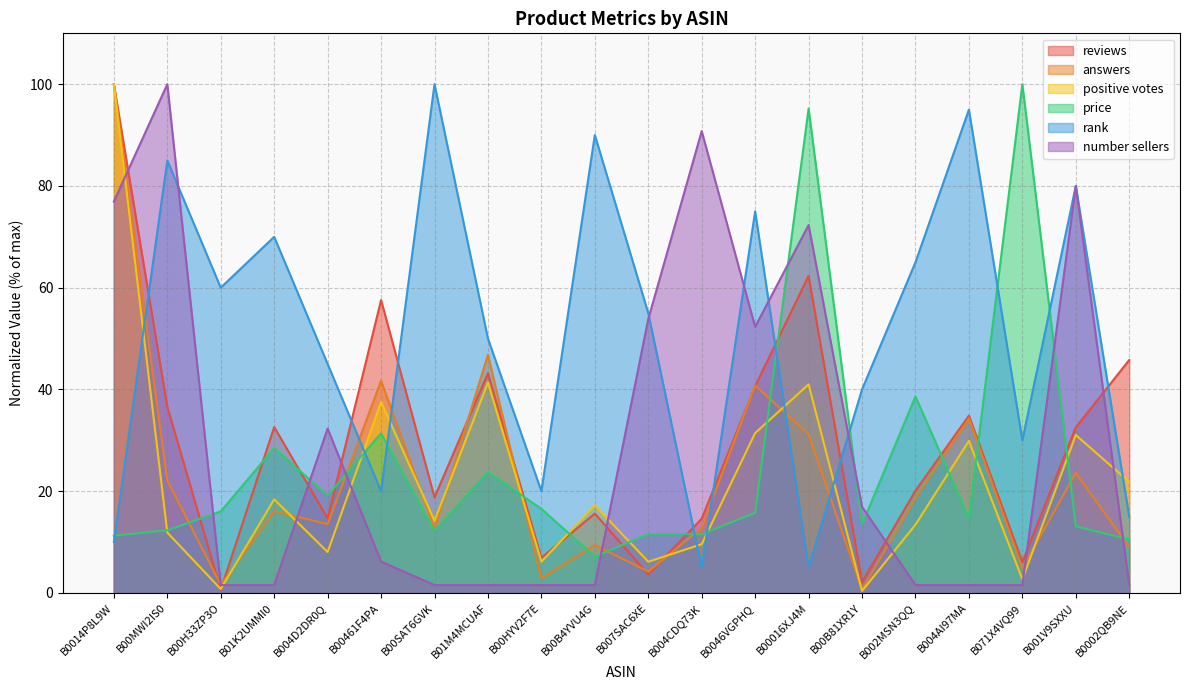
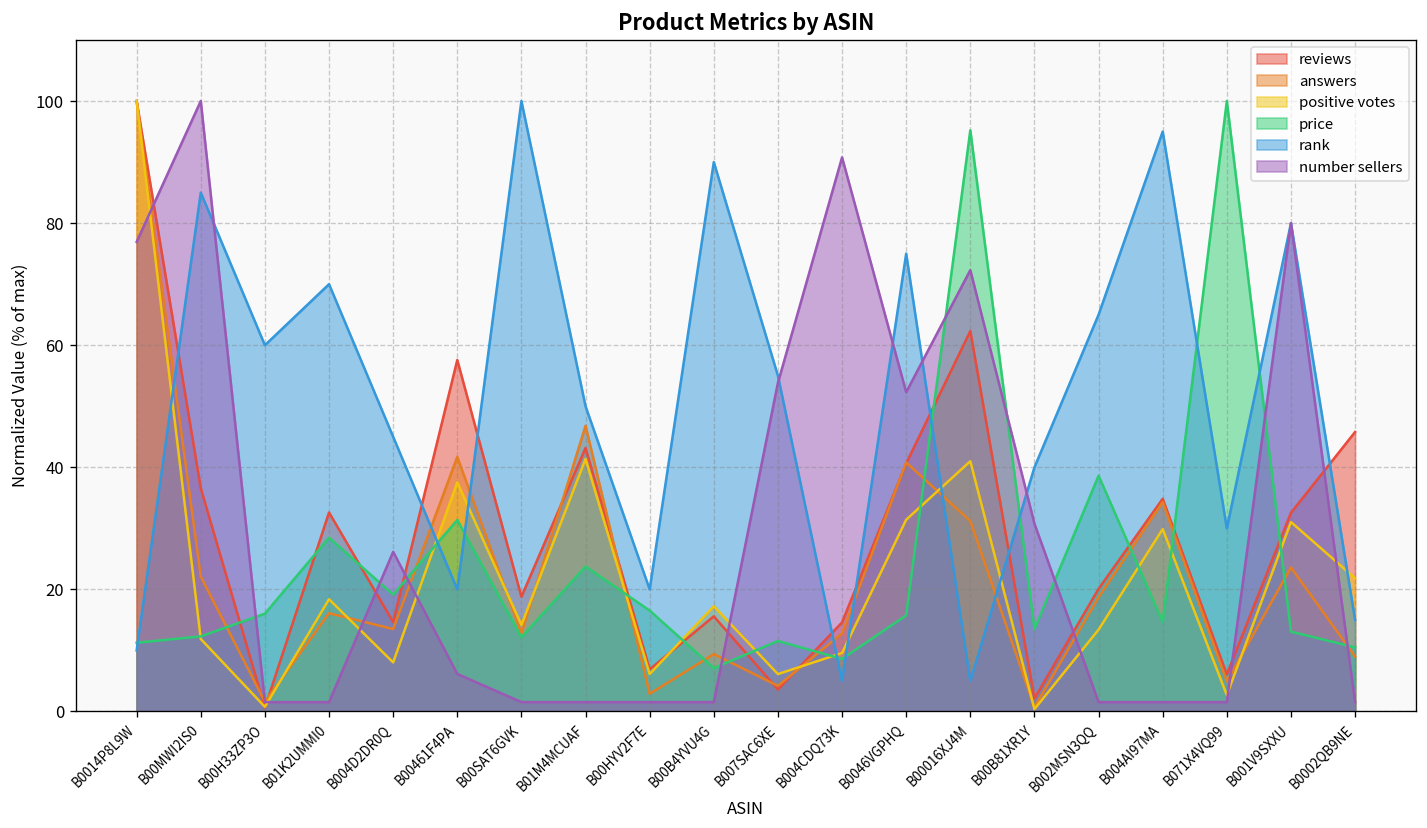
number sellers, B004D2DR0Q: 32 -> 26
price, B004CDQ73K: 12 -> 9
number sellers, B00B81XR1Y: 17 -> 31
